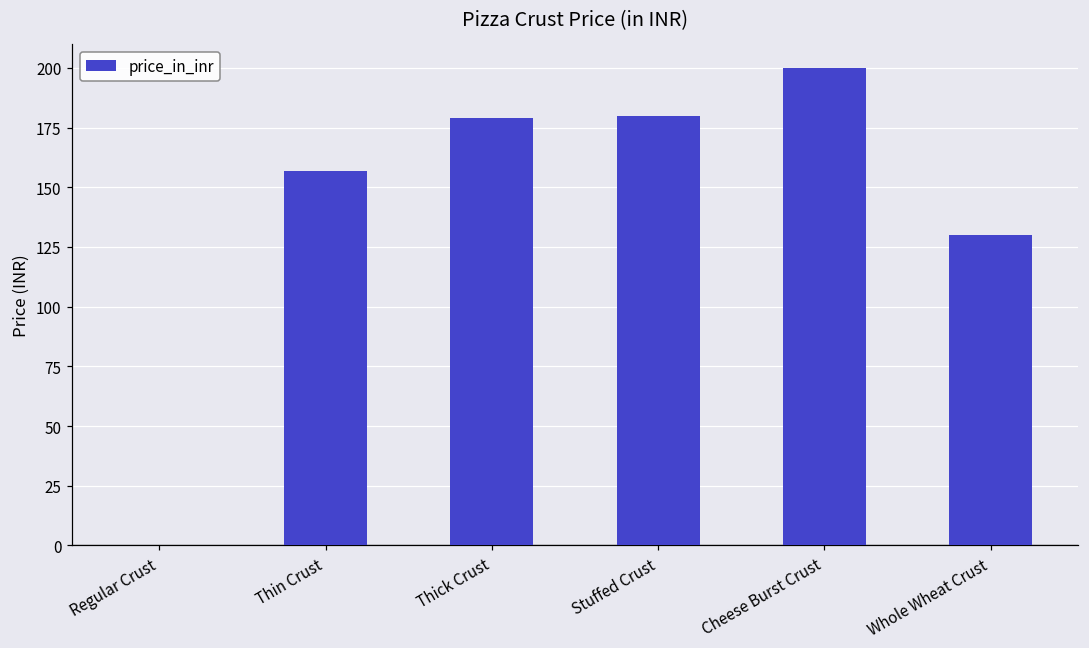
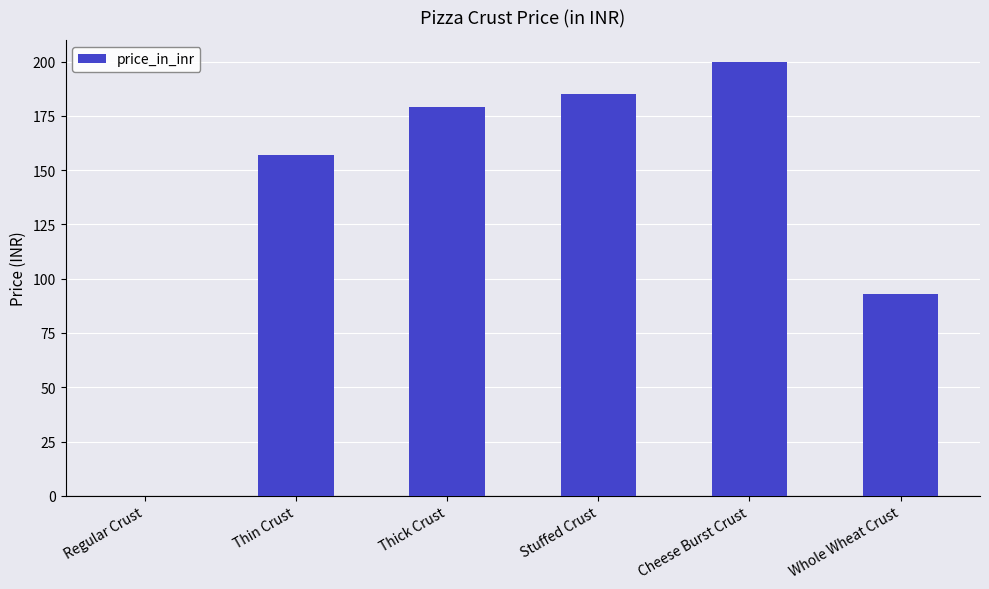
Stuffed Crust: 180 -> 185
Whole Wheat Crust: 130 -> 93
